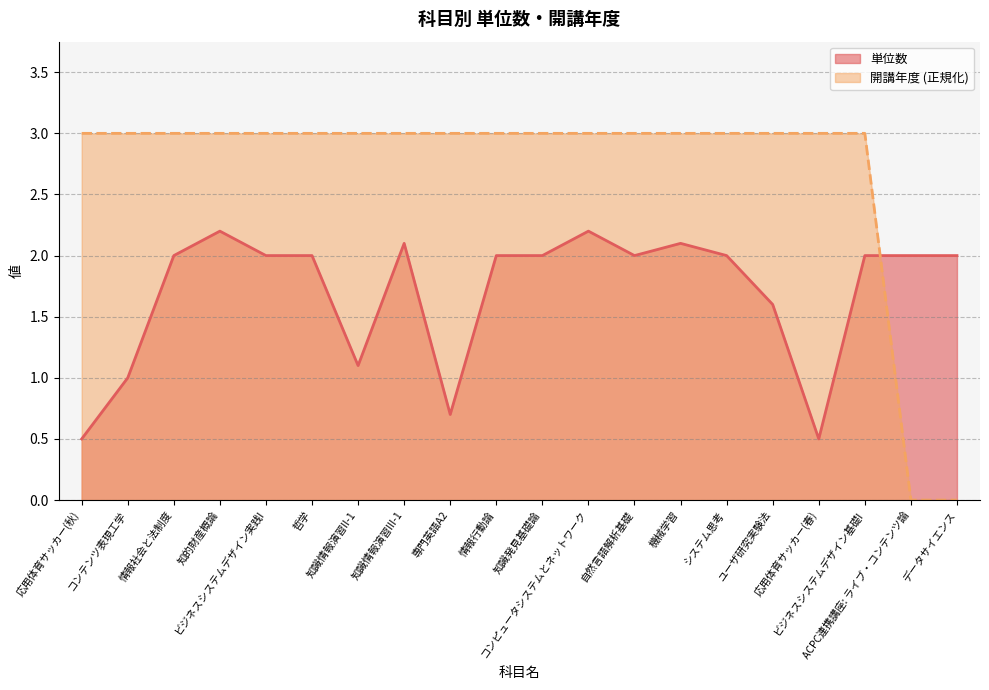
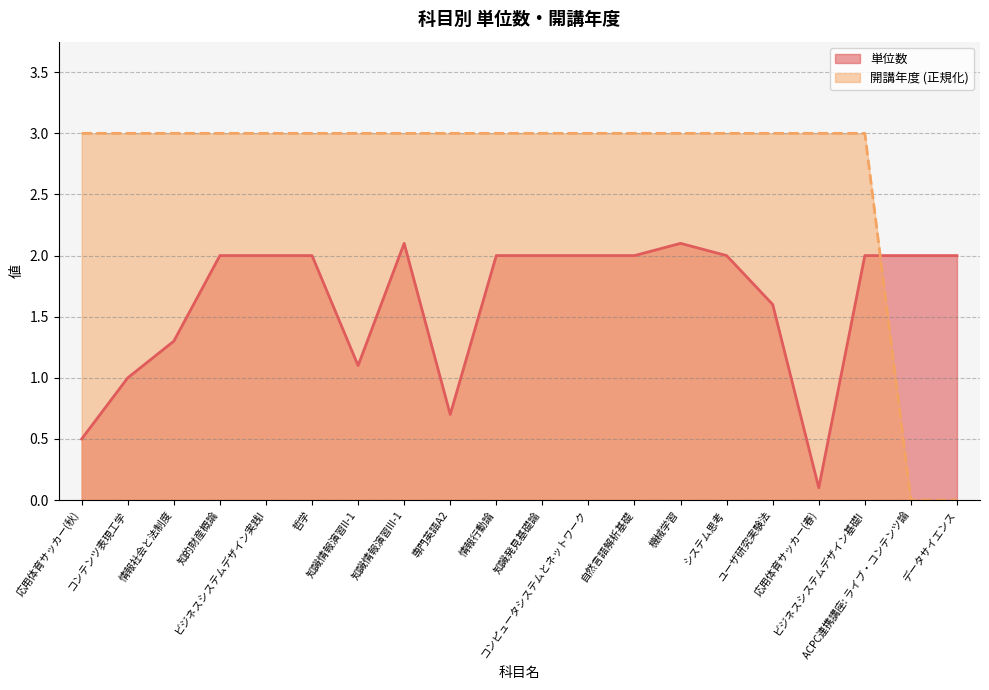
単位数, 情報社会と法制度: 2.0 -> 1.3
単位数, 知的財産概論: 2.2 -> 2.0
単位数, コンピュータシステムとネットワーク: 2.2 -> 2.0
単位数, 応用体育サッカー(春): 0.5 -> 0.1
